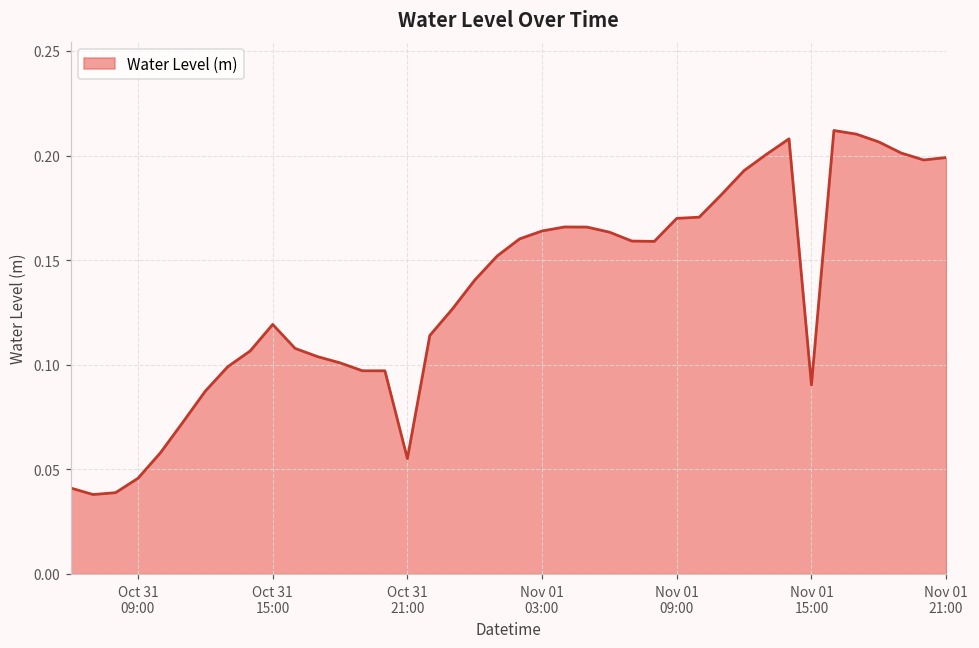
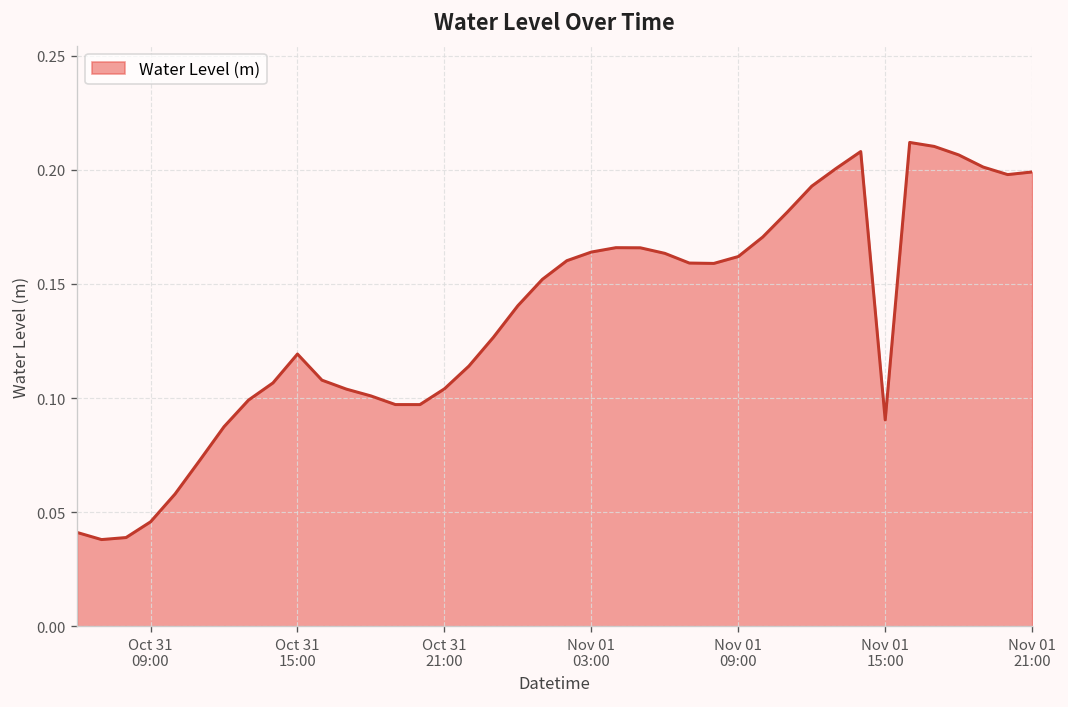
Oct 31 21:00: 0.055 -> 0.104
Nov 01 09:00: 0.170 -> 0.162
